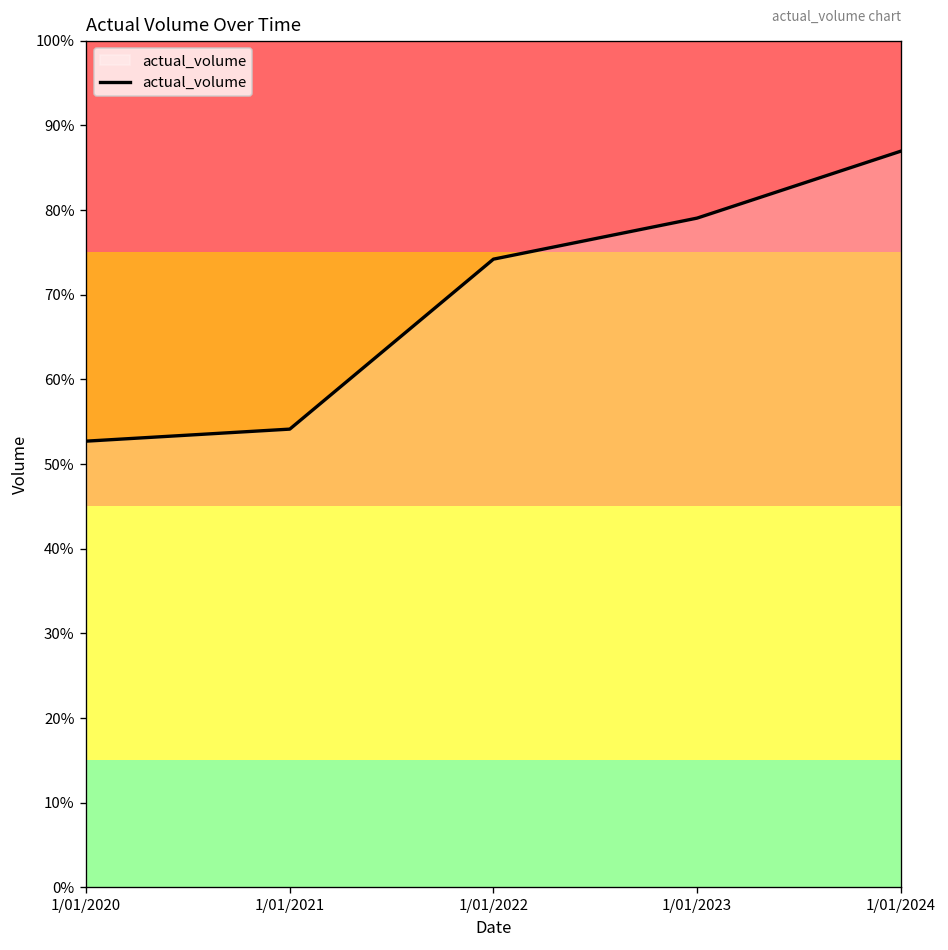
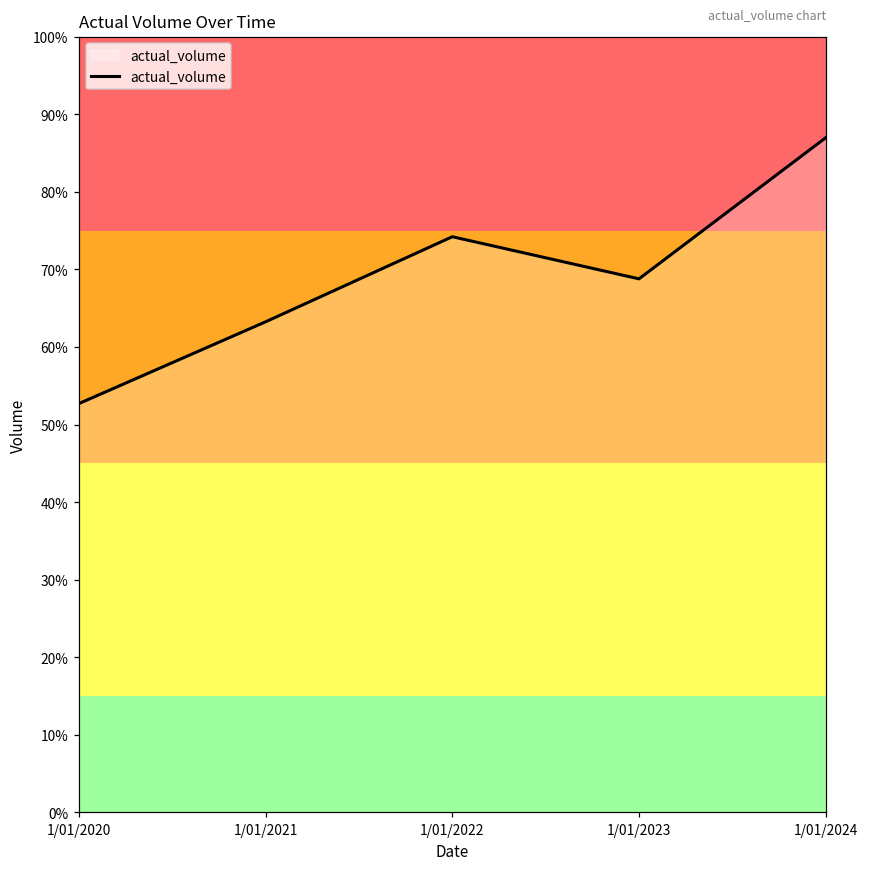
1/01/2021: 54% -> 63%
1/01/2023: 79% -> 69%
